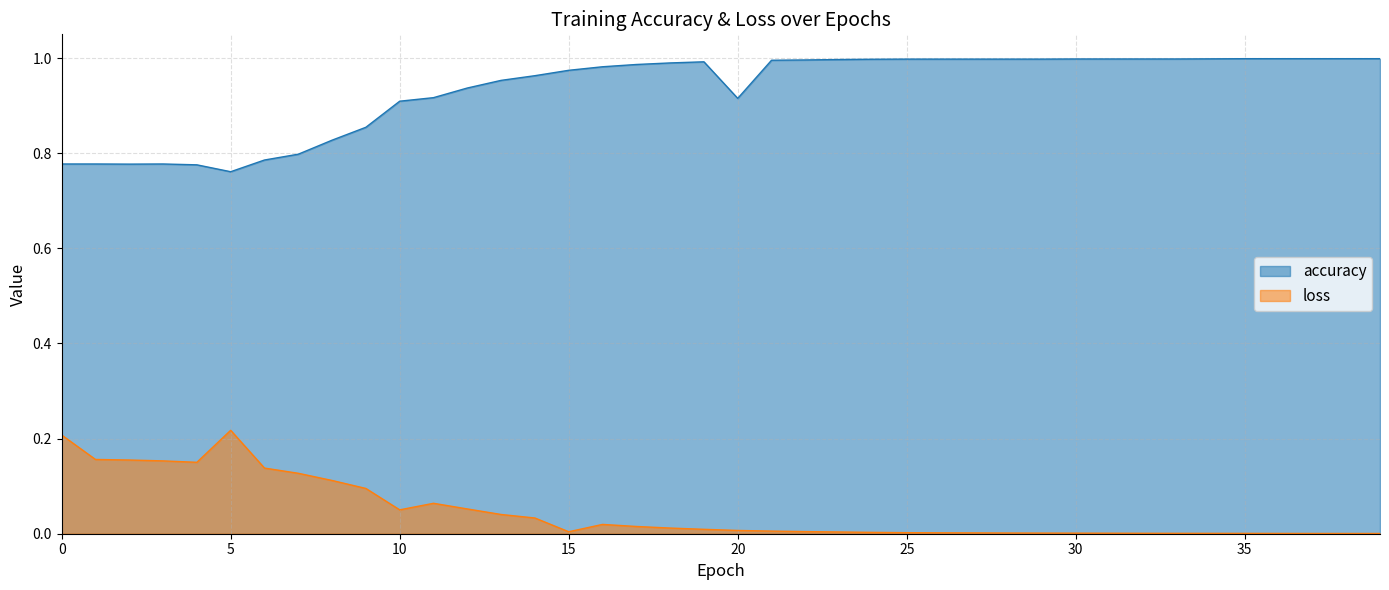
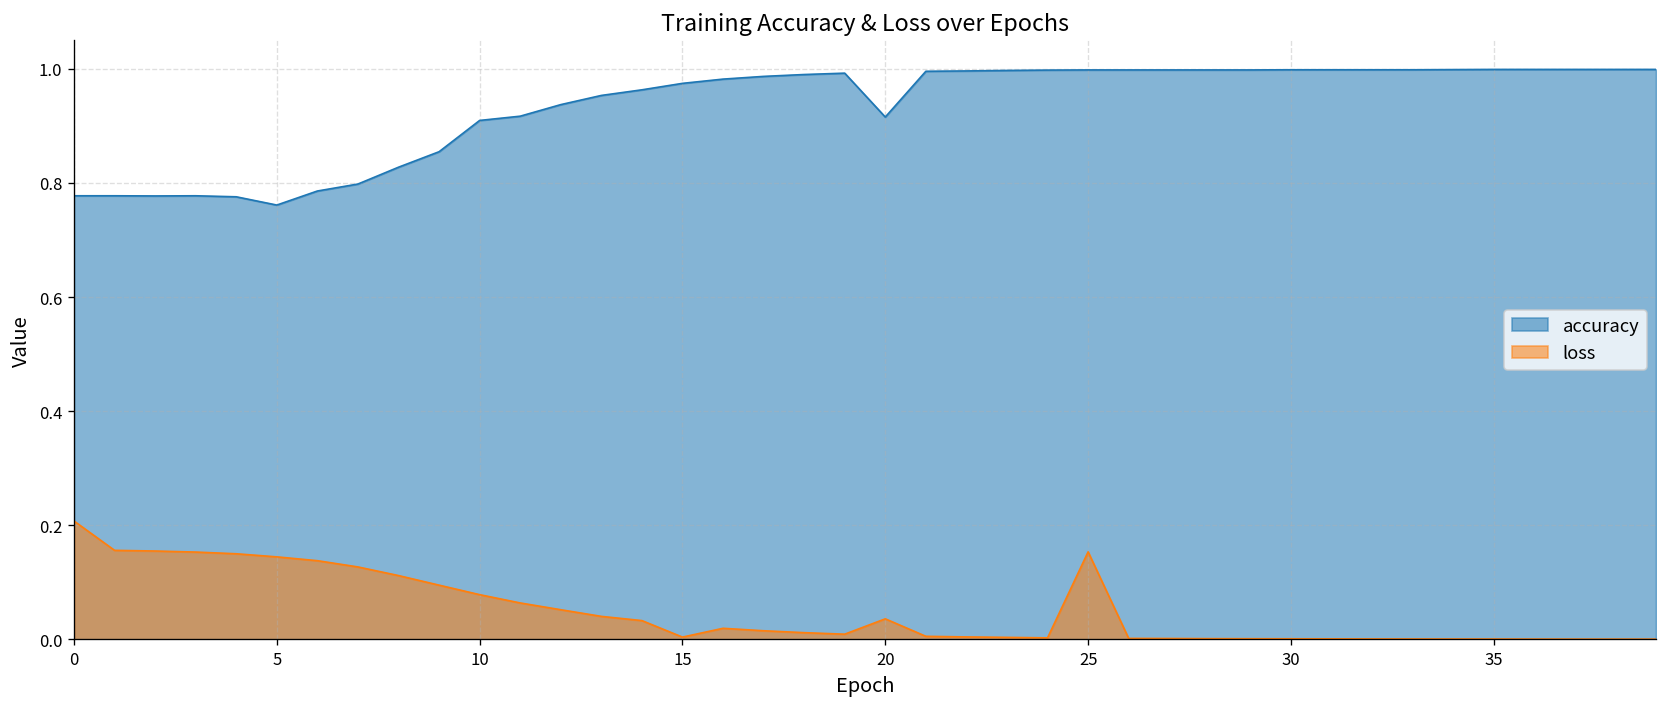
loss, 5: 0.22 -> 0.14
loss, 10: 0.05 -> 0.08
loss, 20: 0.01 -> 0.04
loss, 25: 0.00 -> 0.15
